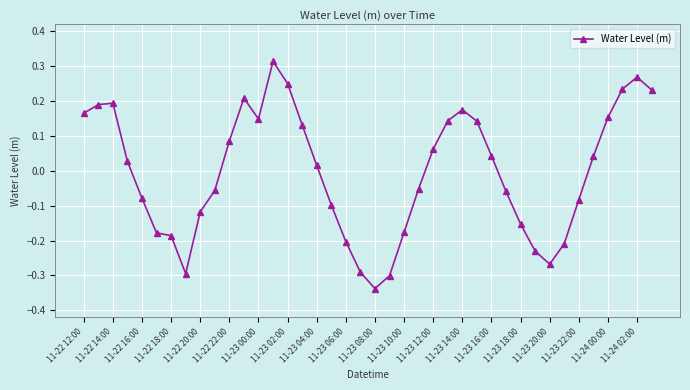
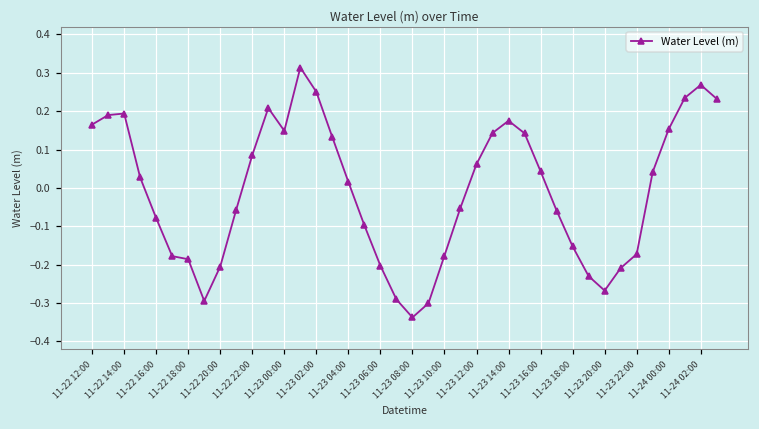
11-22 20:00: -0.12 -> -0.20
11-23 22:00: -0.08 -> -0.17
